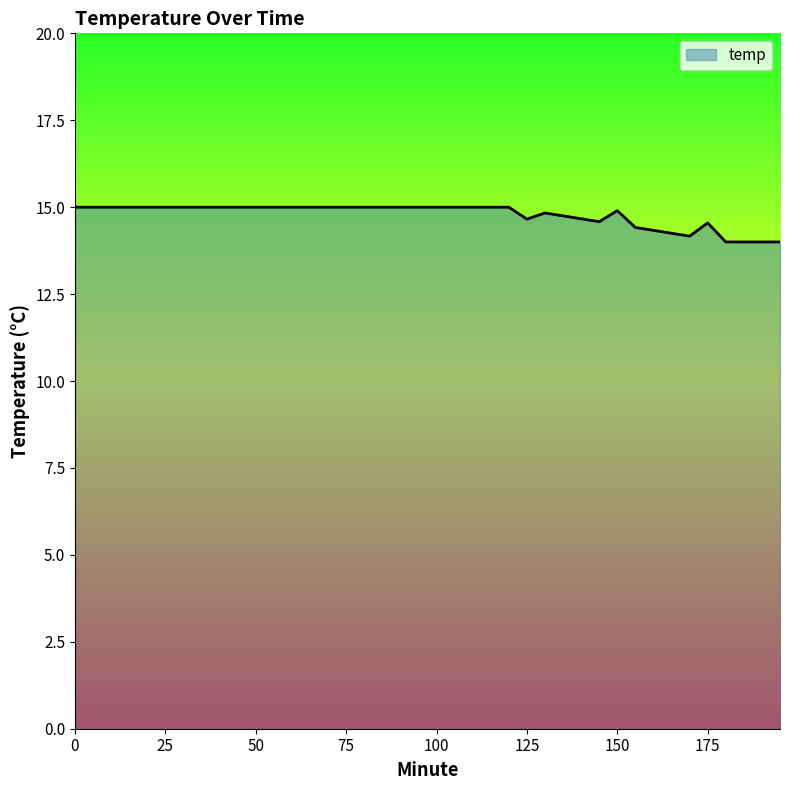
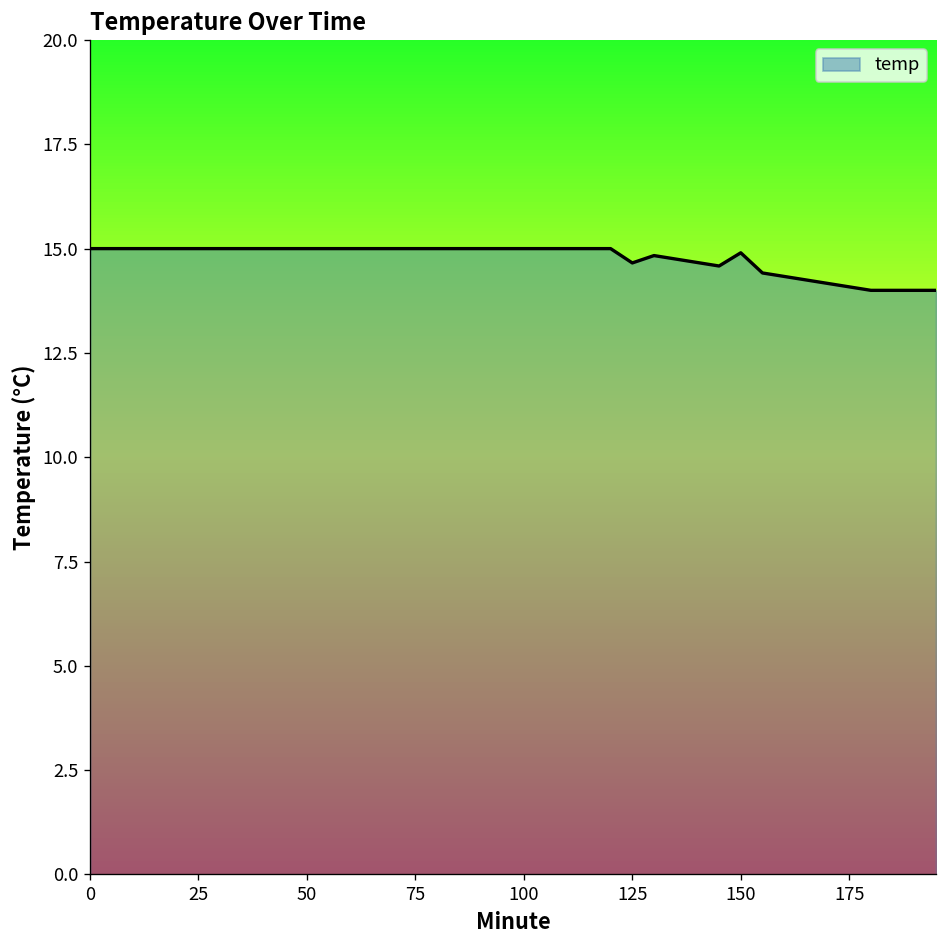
175: 14.5 -> 14.1
